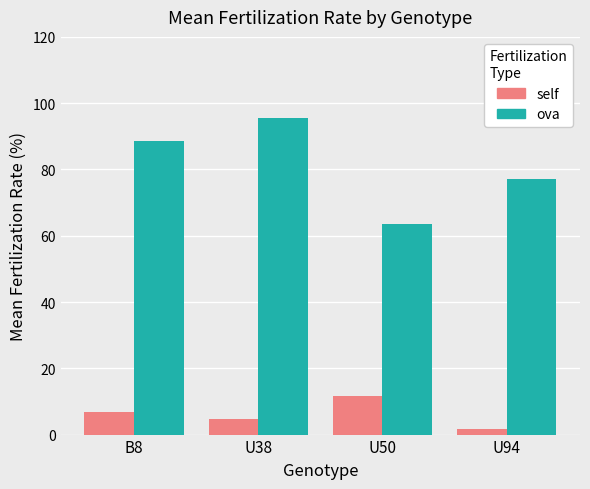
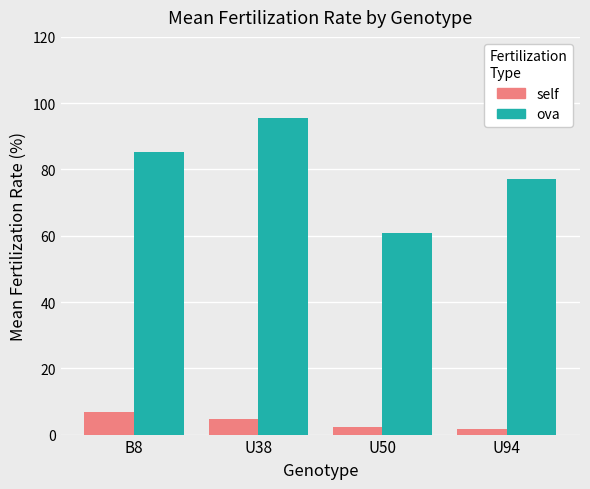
ova, B8: 89 -> 85
self, U50: 12 -> 2
ova, U50: 64 -> 61
